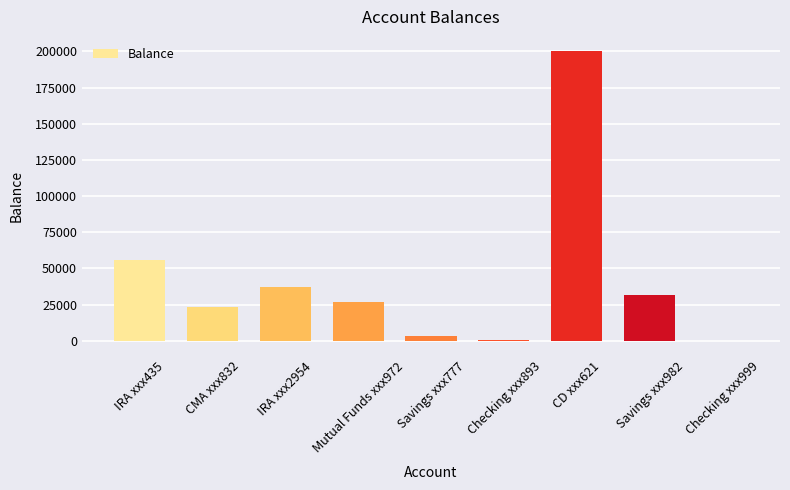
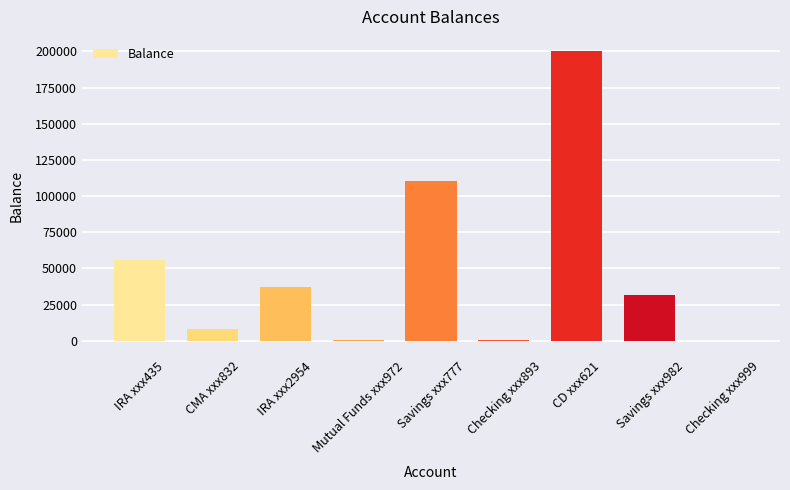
CMA xxx832: 24000 -> 8000
Mutual Funds xxx972: 27000 -> 1000
Savings xxx777: 3000 -> 110000
